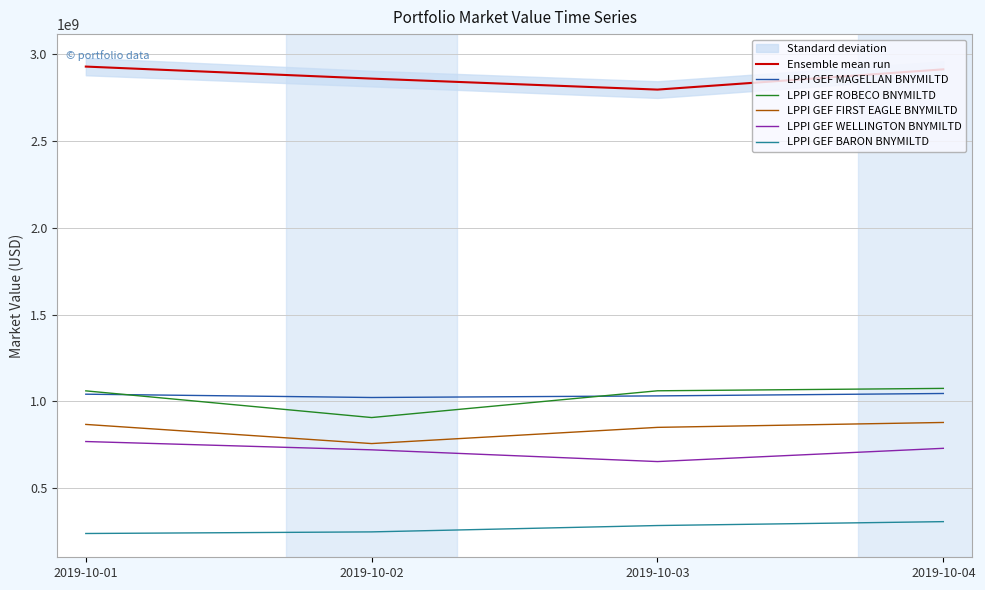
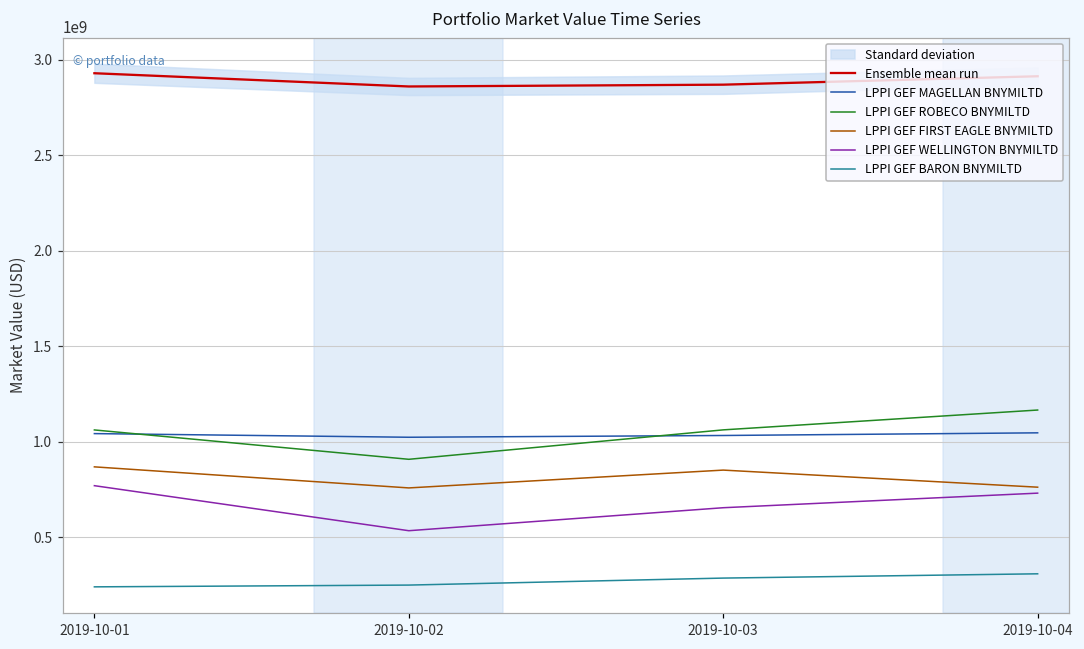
LPPI GEF WELLINGTON BNYMILTD, 2019-10-02: 720000000 -> 530000000
Ensemble mean run, 2019-10-03: 2800000000 -> 2870000000
LPPI GEF ROBECO BNYMILTD, 2019-10-04: 1080000000 -> 1170000000
LPPI GEF FIRST EAGLE BNYMILTD, 2019-10-04: 880000000 -> 760000000
